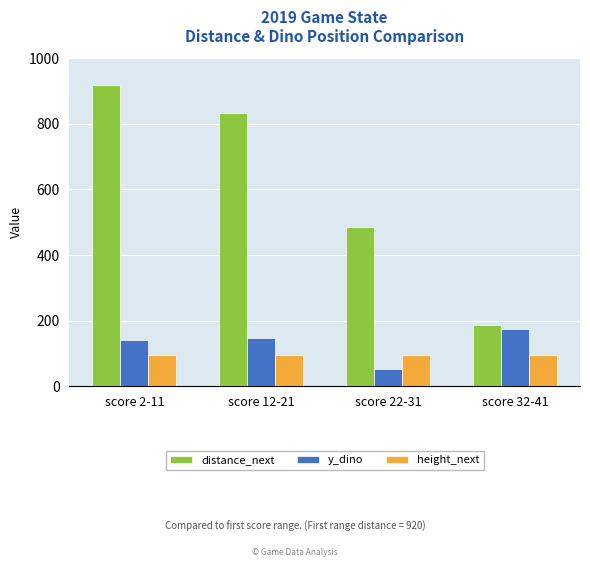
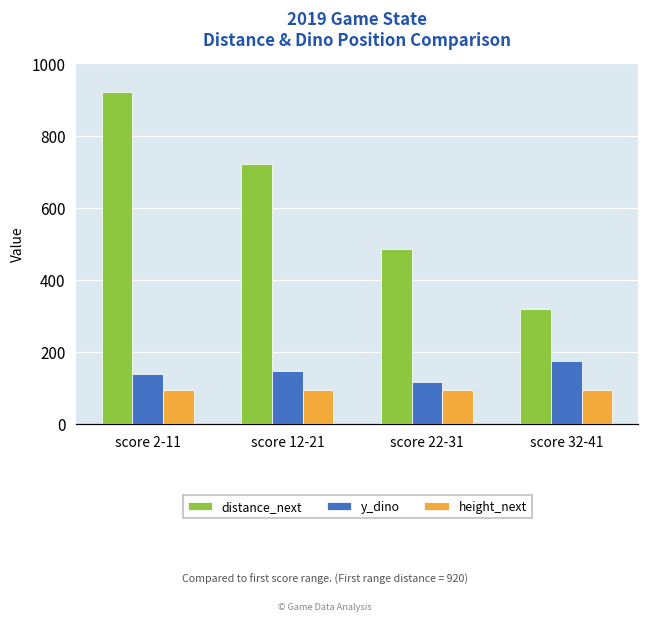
distance_next, score 12-21: 830 -> 720
y_dino, score 22-31: 50 -> 120
distance_next, score 32-41: 190 -> 320
